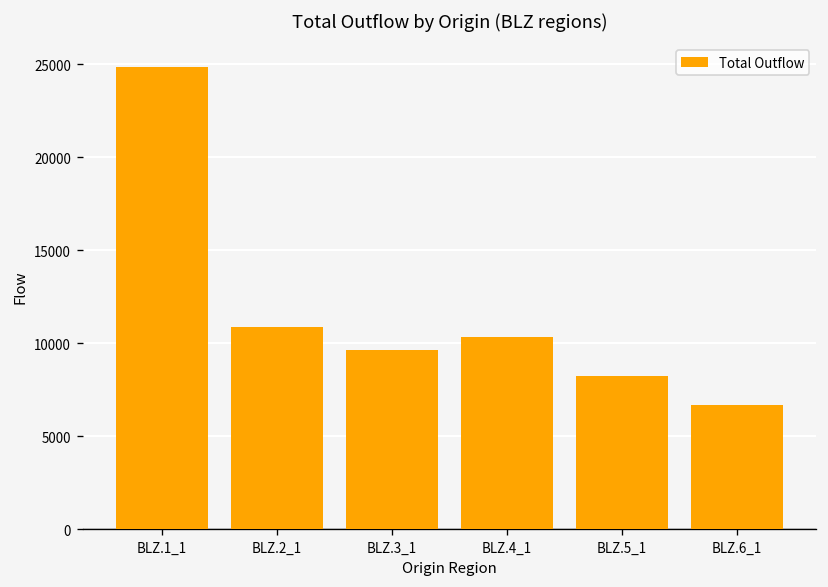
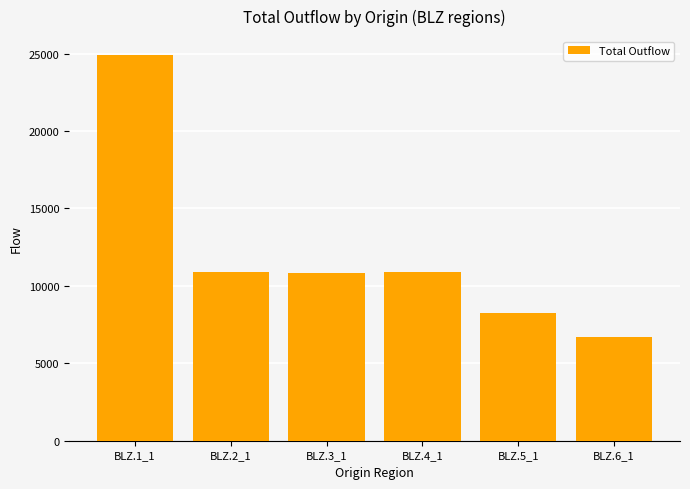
BLZ.3_1: 9700 -> 10900
BLZ.4_1: 10300 -> 10900
